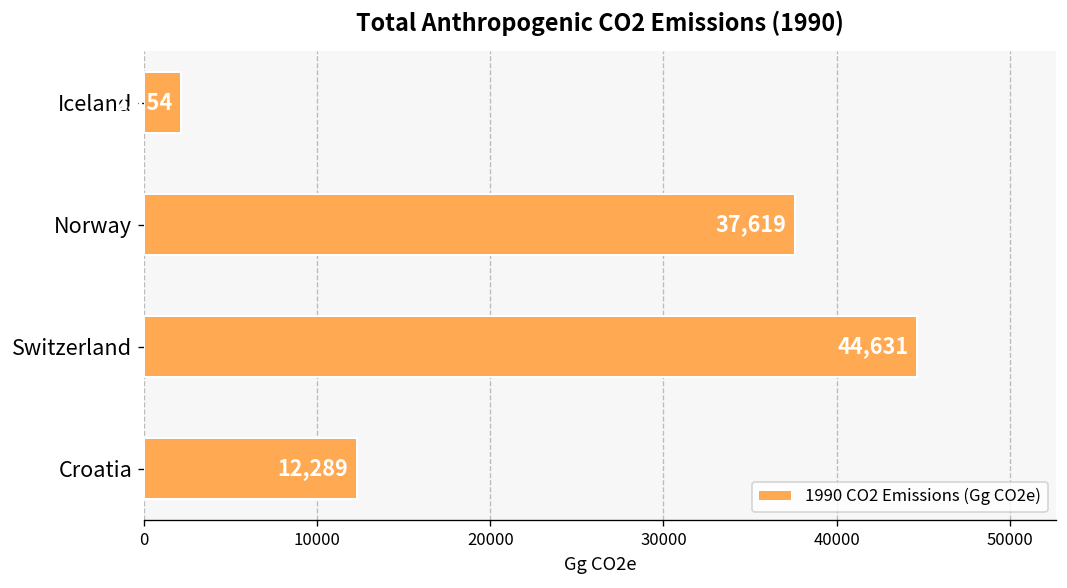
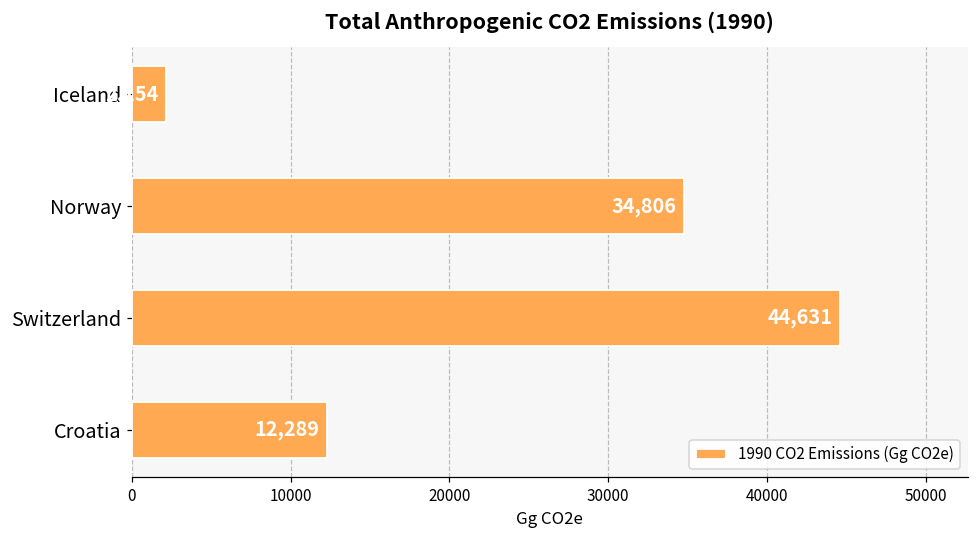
Norway: 37,619 -> 34,806
